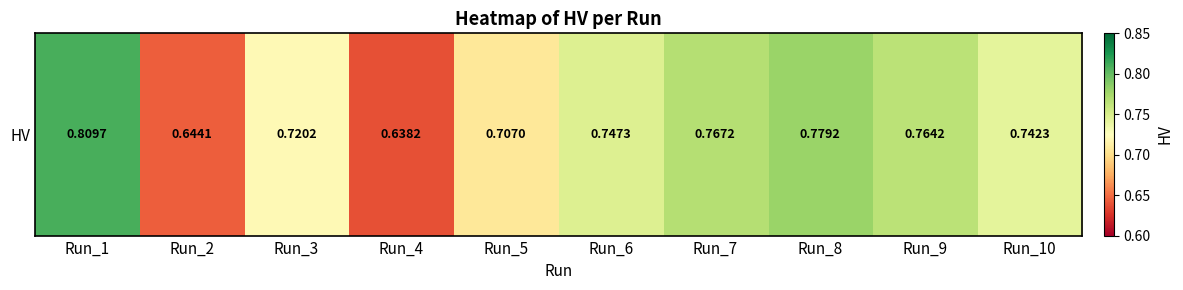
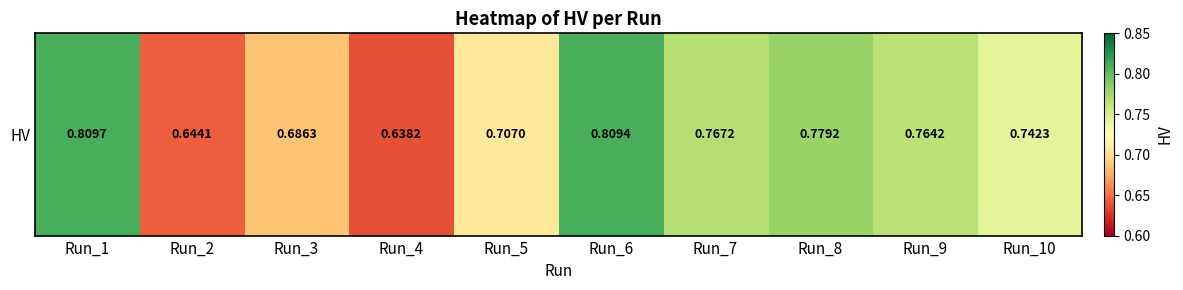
HV, Run_3: 0.7202 -> 0.6863
HV, Run_6: 0.7473 -> 0.8094
